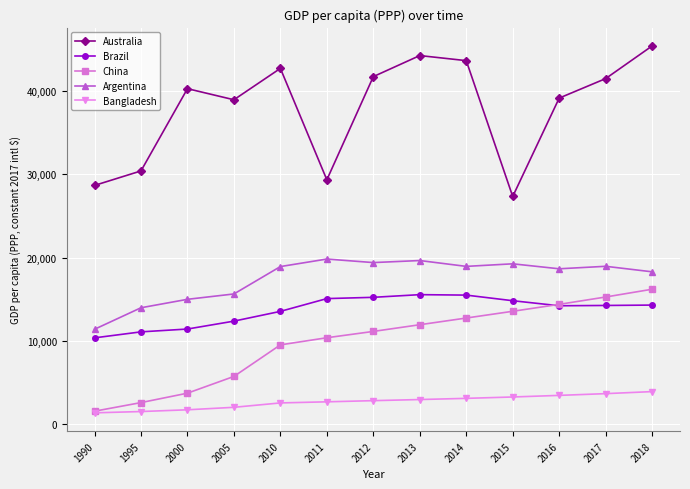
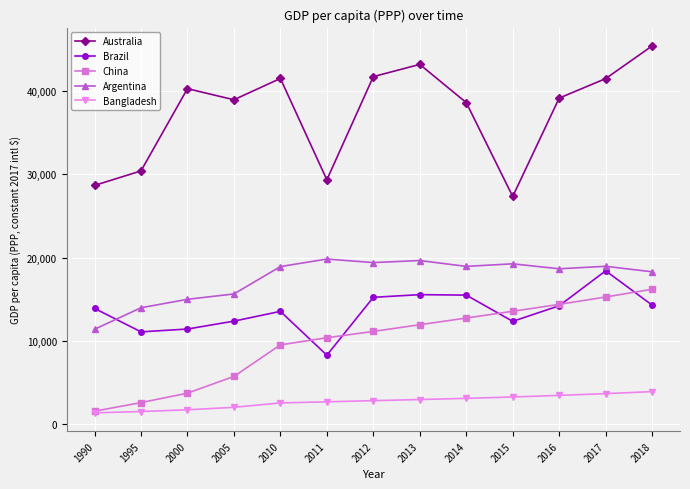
Brazil, 1990: 10,000 -> 14,000
Australia, 2010: 43,000 -> 42,000
Brazil, 2011: 15,000 -> 8,000
Australia, 2013: 44,000 -> 43,000
Australia, 2014: 44,000 -> 39,000
Brazil, 2015: 15,000 -> 12,000
Brazil, 2017: 14,000 -> 18,000
